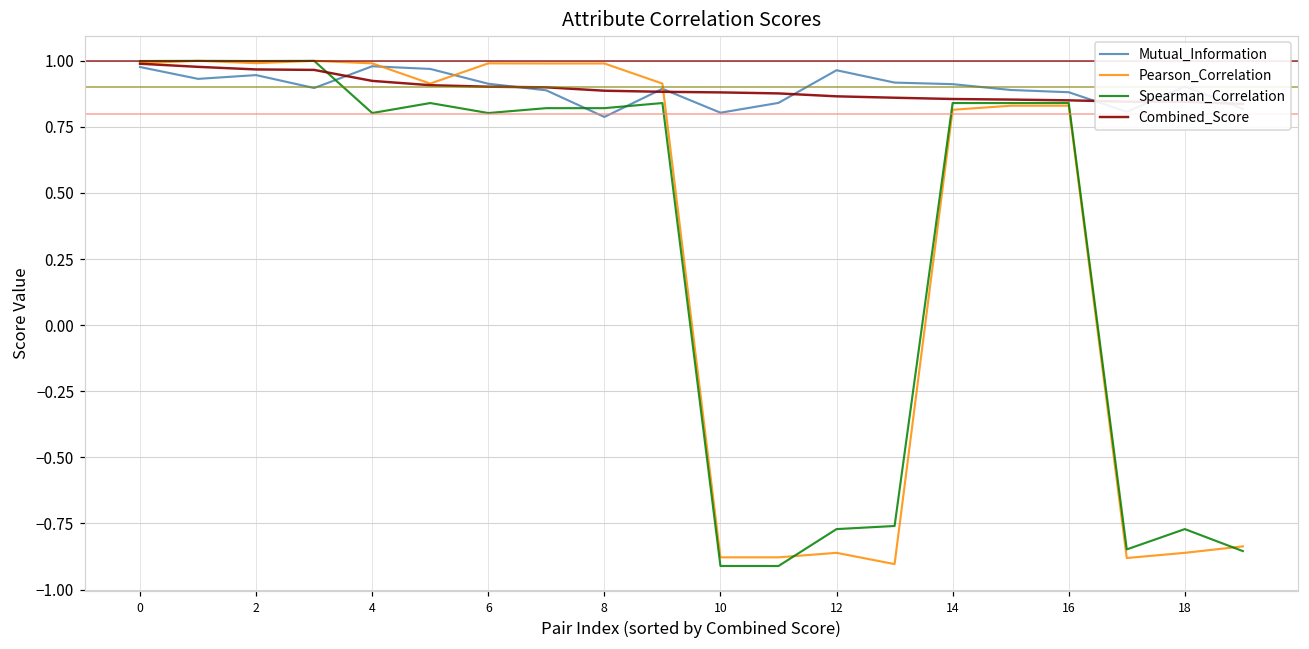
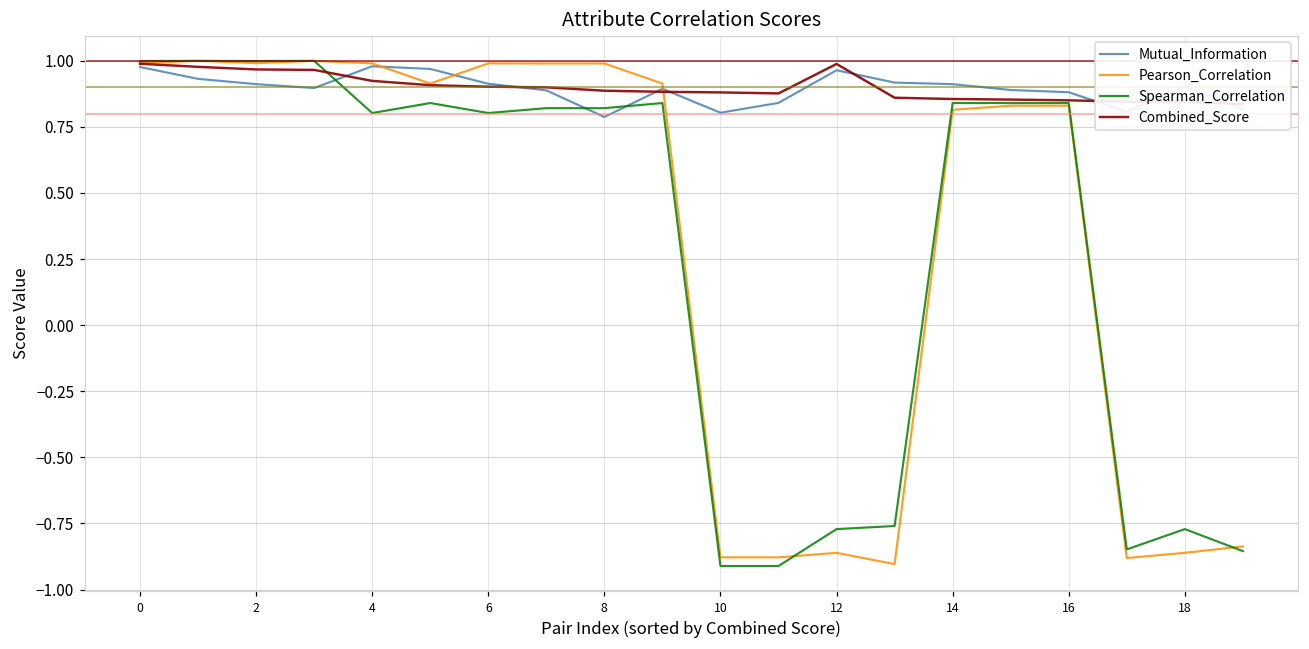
Mutual_Information, 2: 0.95 -> 0.91
Combined_Score, 12: 0.87 -> 0.99
